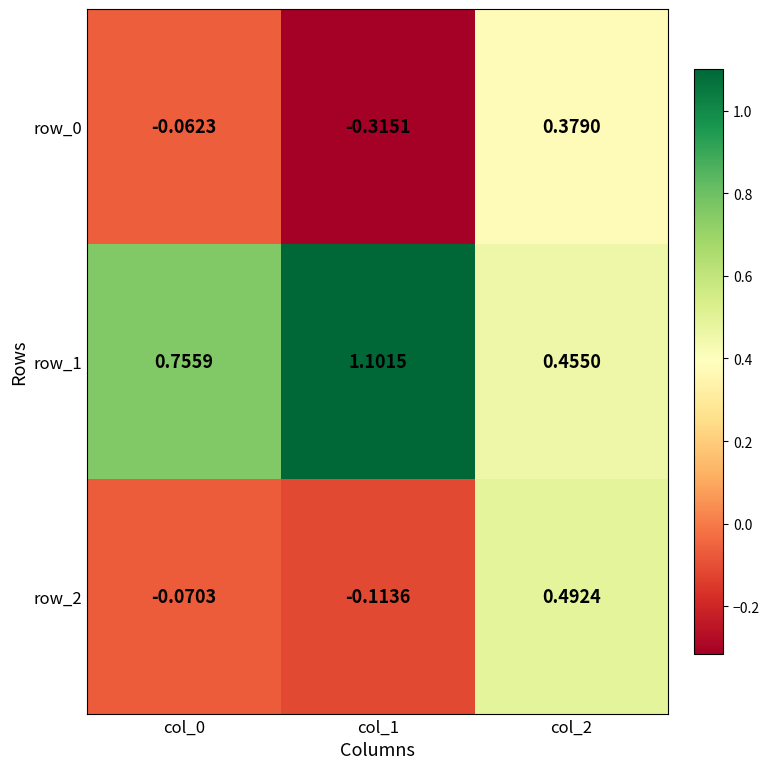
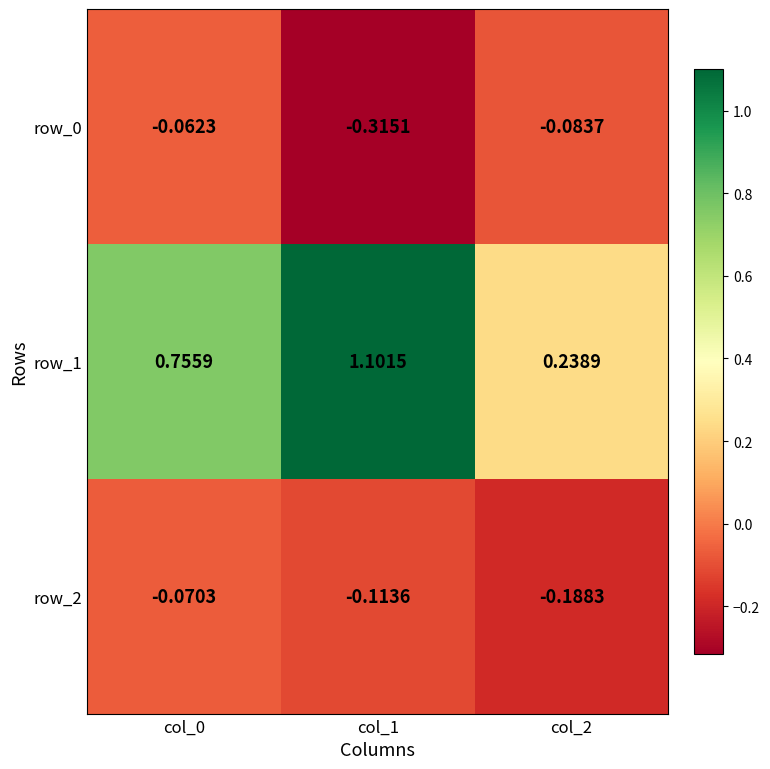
row_0, col_2: 0.3790 -> -0.0837
row_1, col_2: 0.4550 -> 0.2389
row_2, col_2: 0.4924 -> -0.1883
